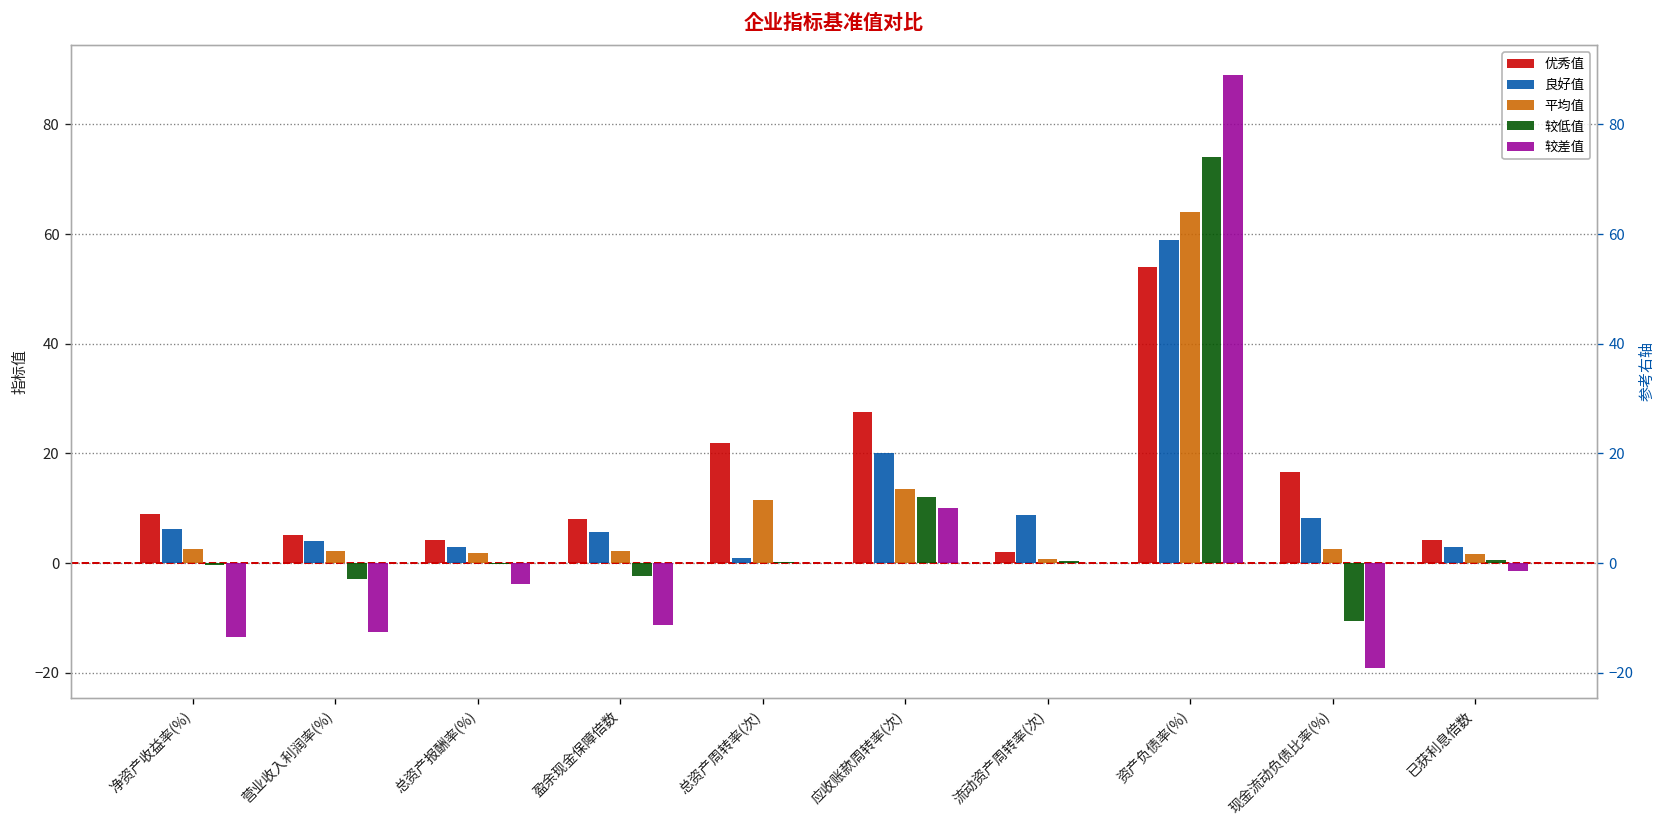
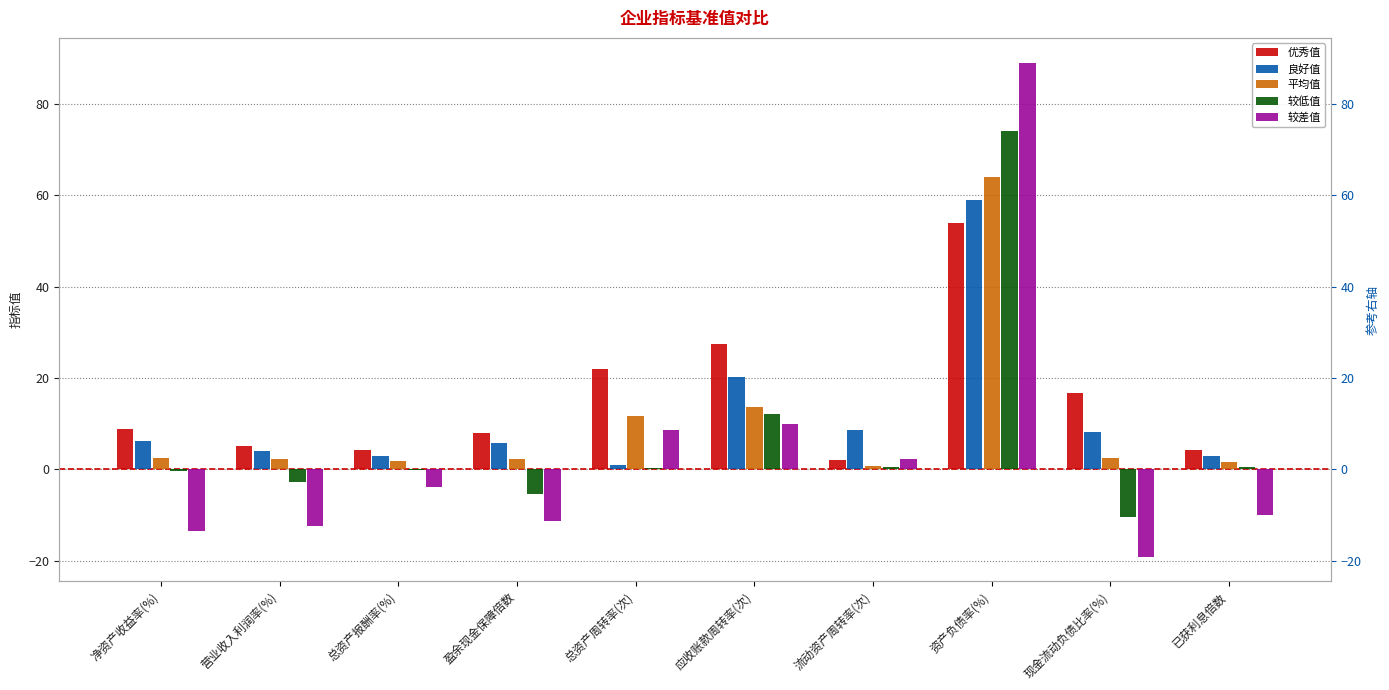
较低值, 盈余现金保障倍数: -2 -> -5
较差值, 总资产周转率(次): 0 -> 9
较差值, 流动资产周转率(次): 0 -> 2
较差值, 已获利息倍数: -1 -> -10
